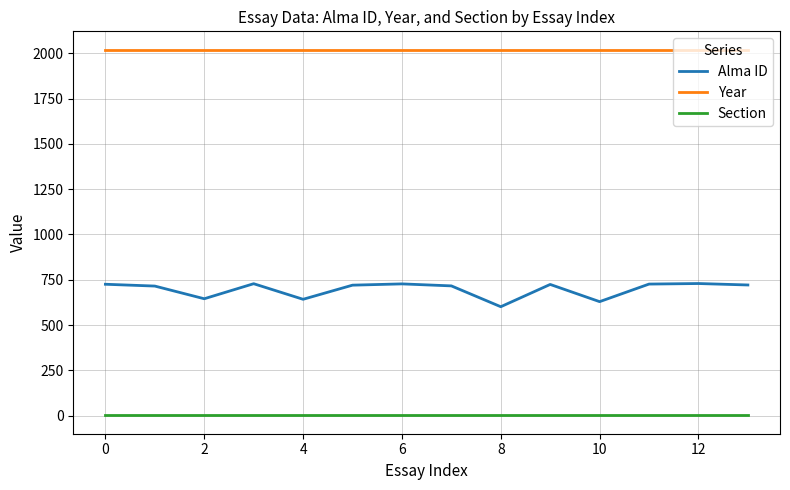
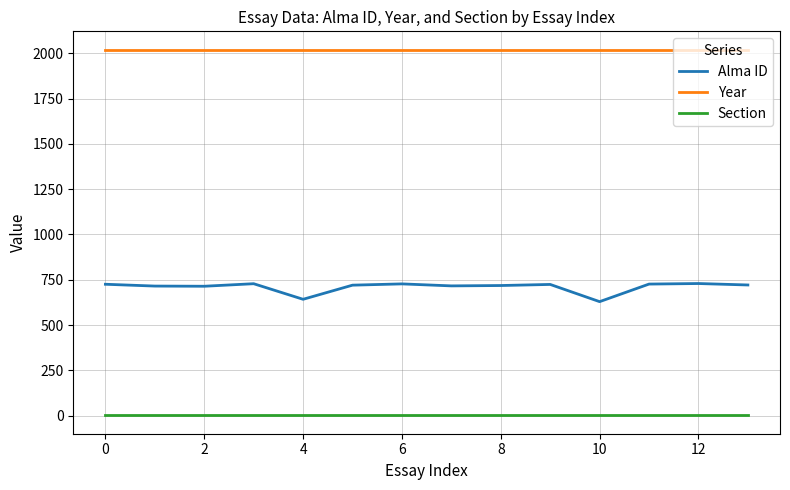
Alma ID, 2: 650 -> 710
Alma ID, 8: 600 -> 720
